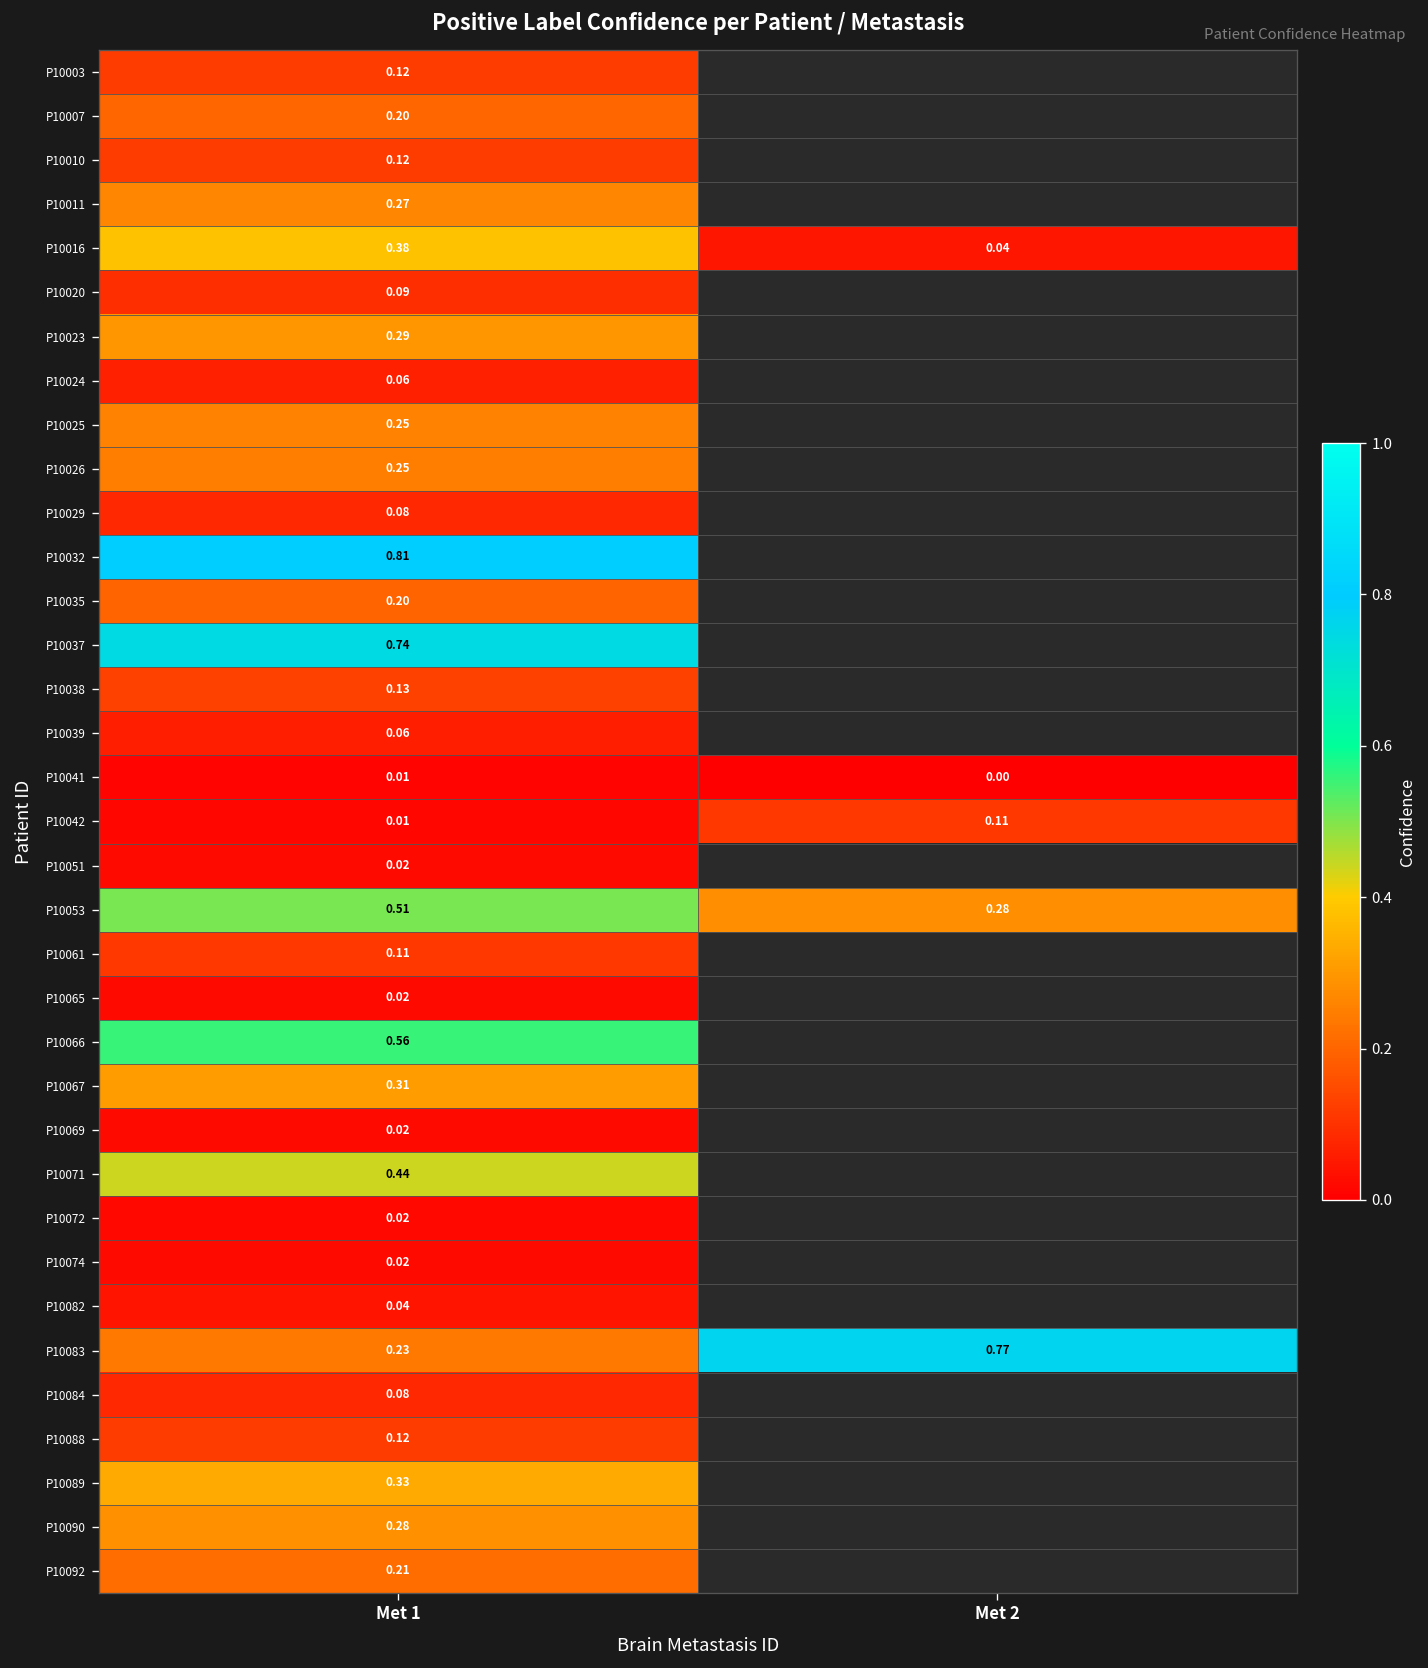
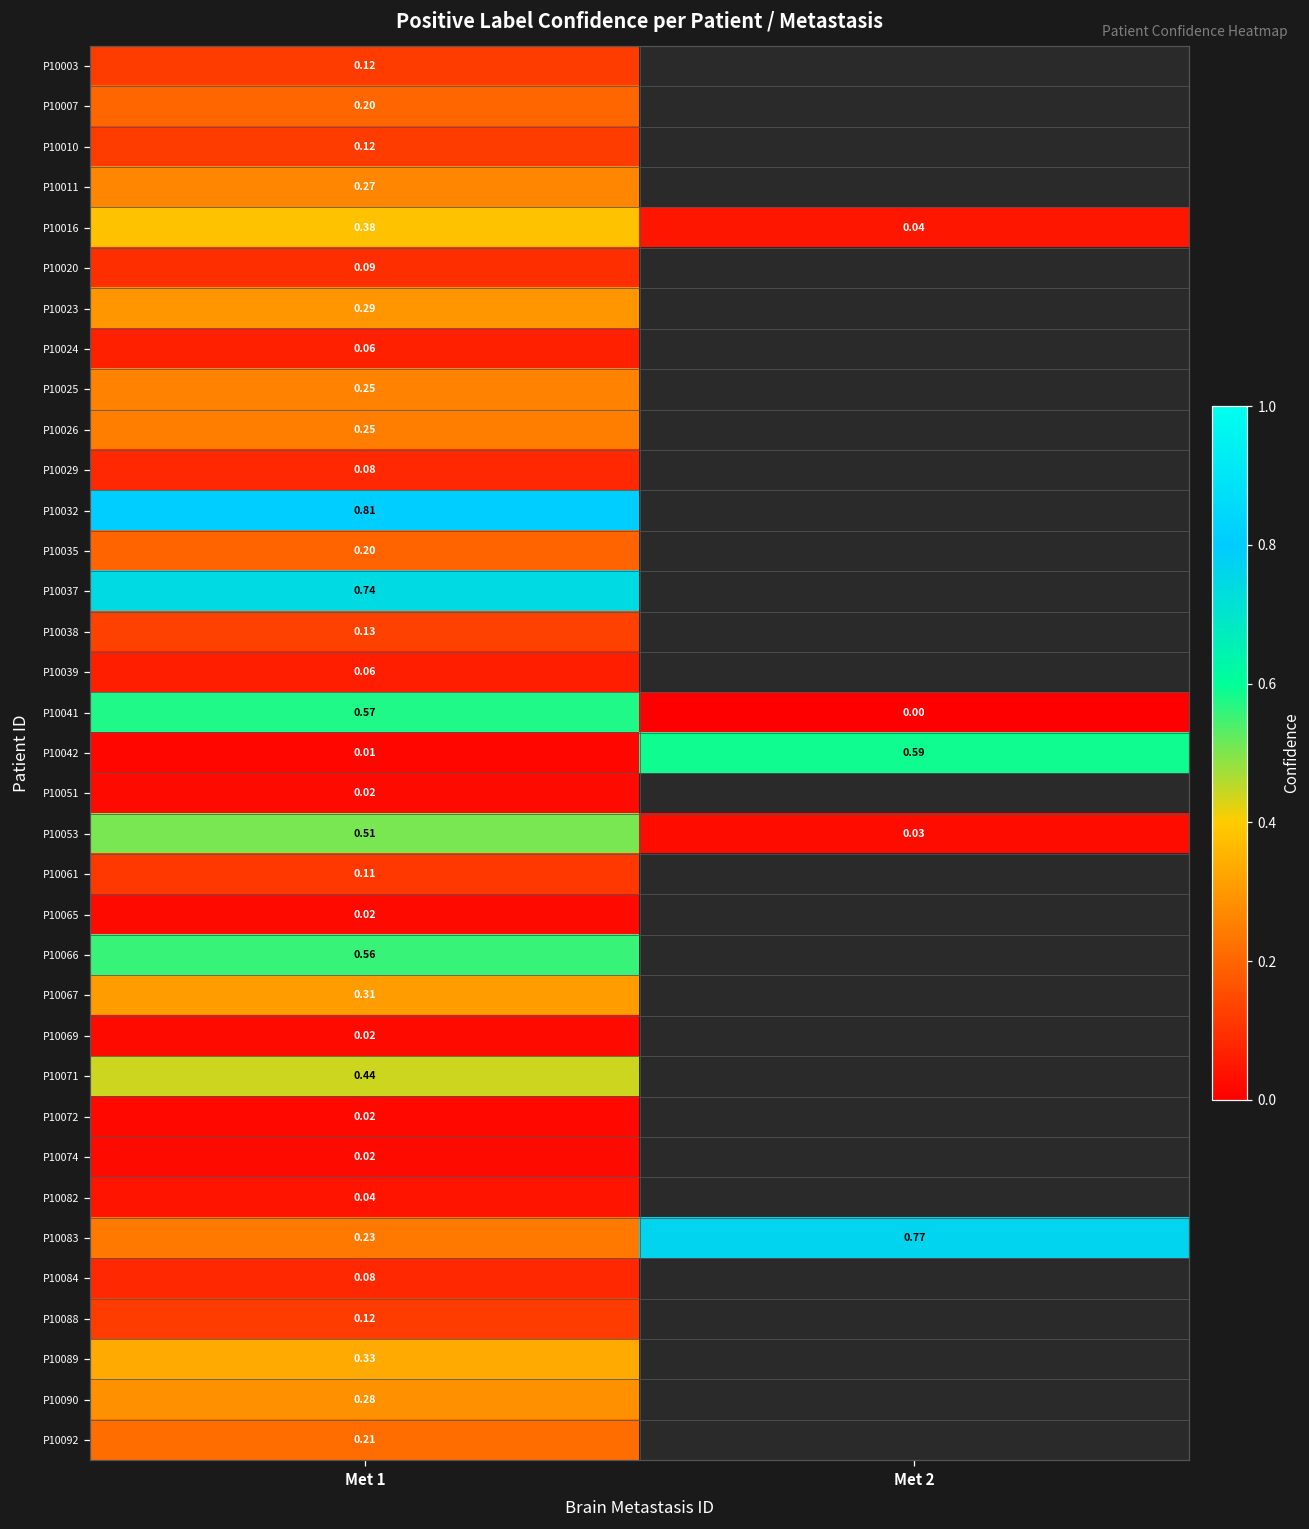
P10041, Met 1: 0.01 -> 0.57
P10042, Met 2: 0.11 -> 0.59
P10053, Met 2: 0.28 -> 0.03
